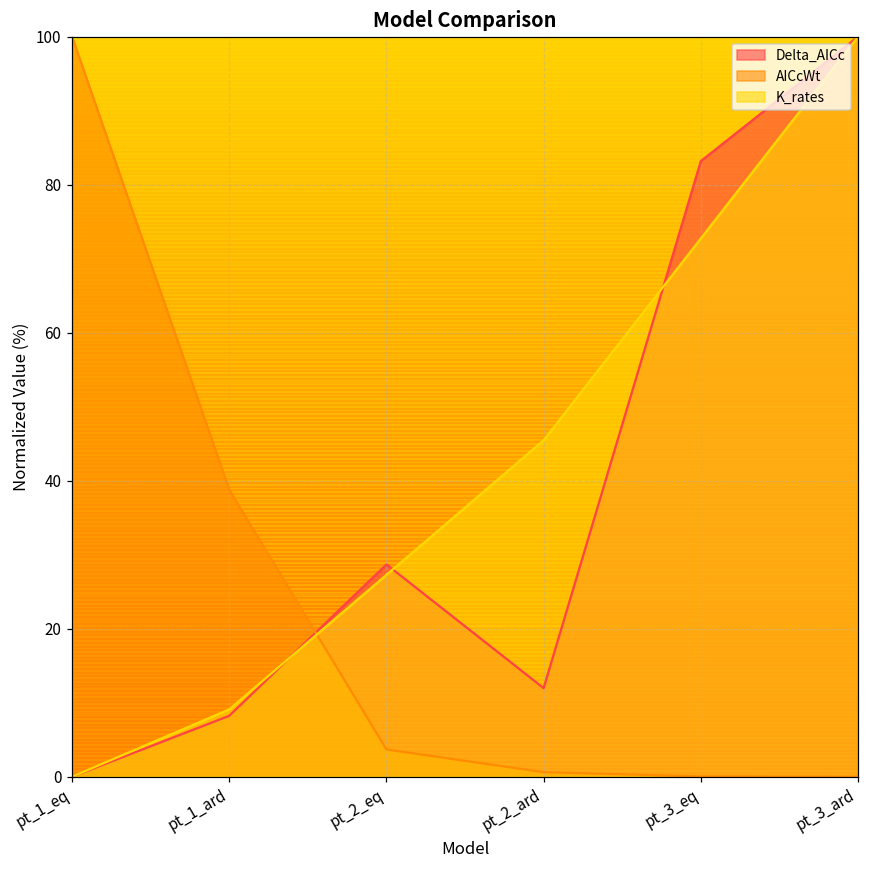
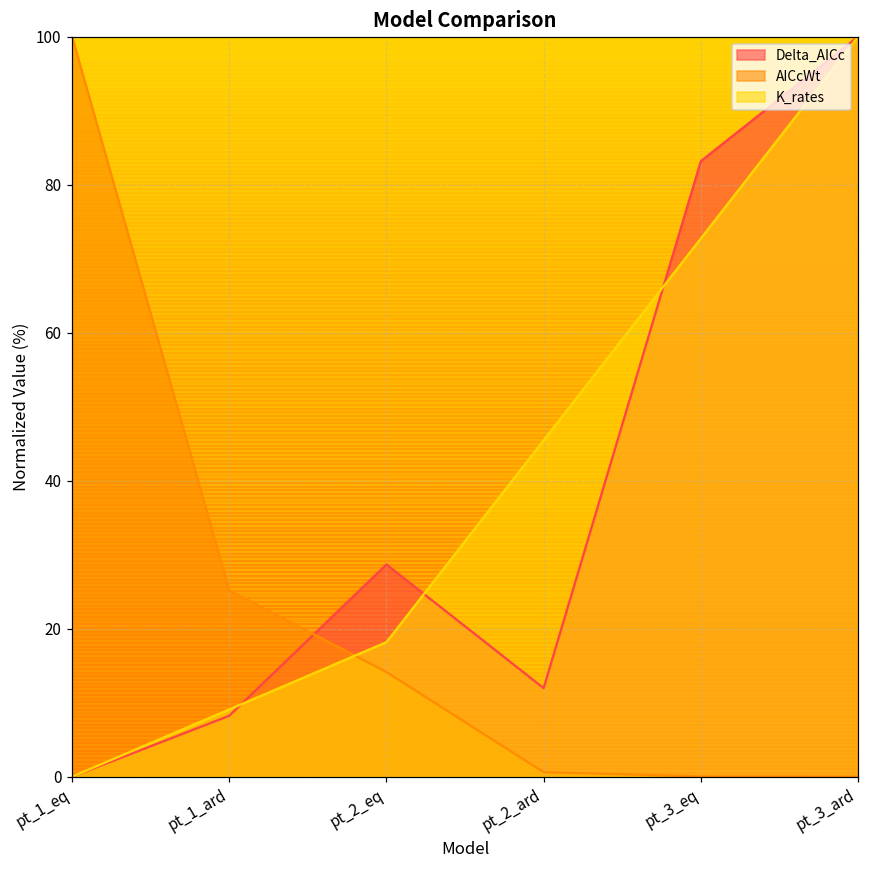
AICcWt, pt_1_ard: 39 -> 25
AICcWt, pt_2_eq: 4 -> 14
K_rates, pt_2_eq: 27 -> 18
